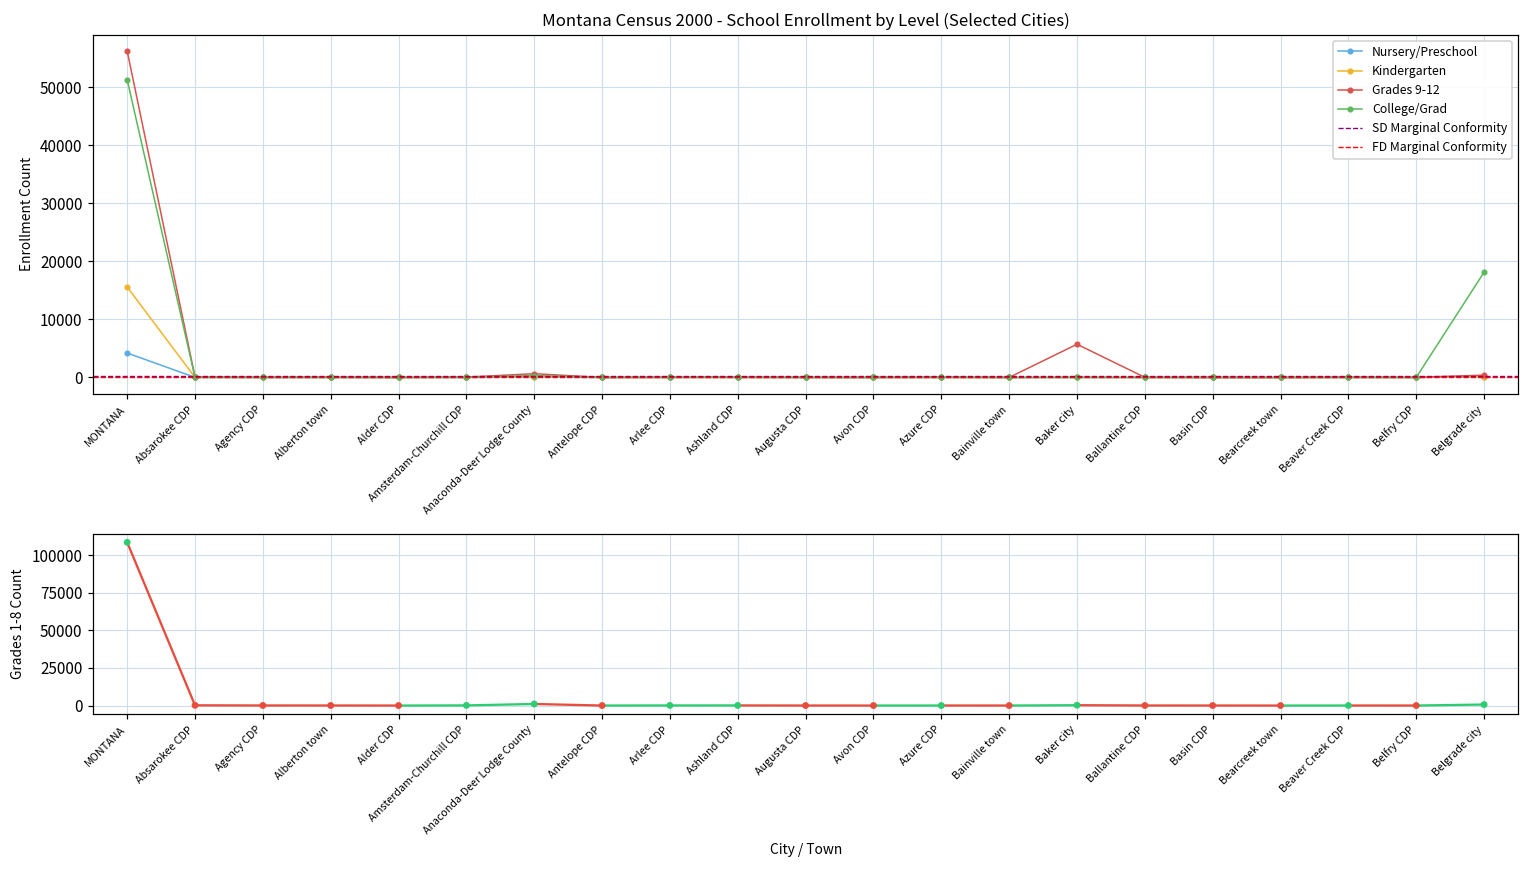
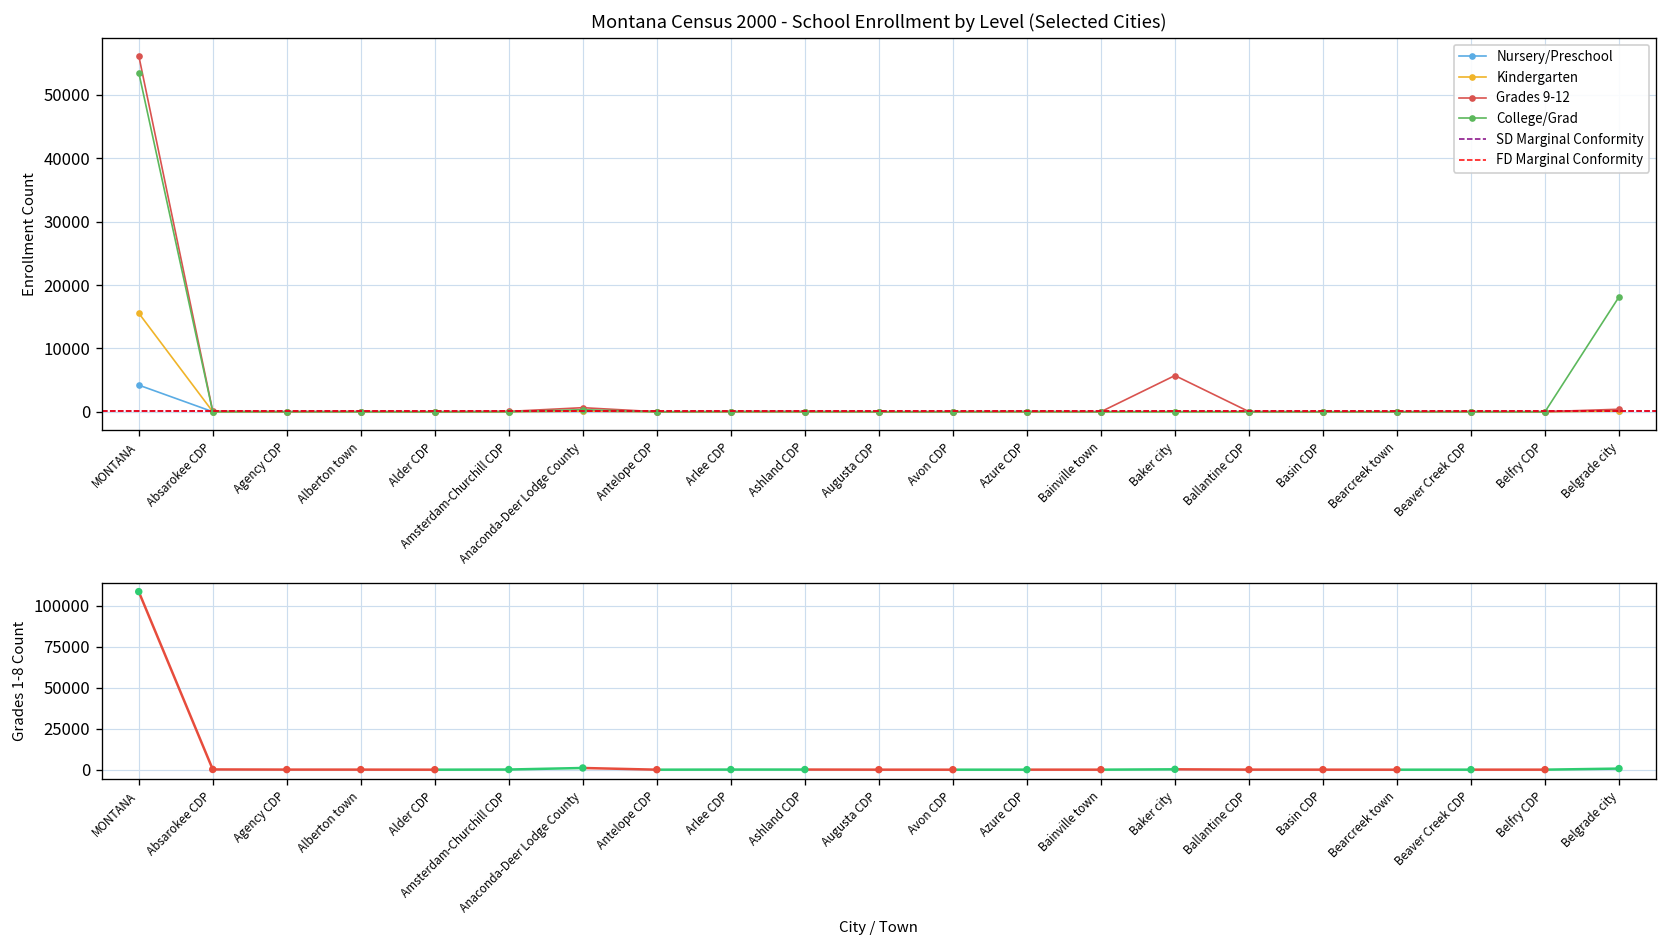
Montana Census 2000 - School Enrollment by Level (Selected Cities), College/Grad, MONTANA: 51000 -> 54000
